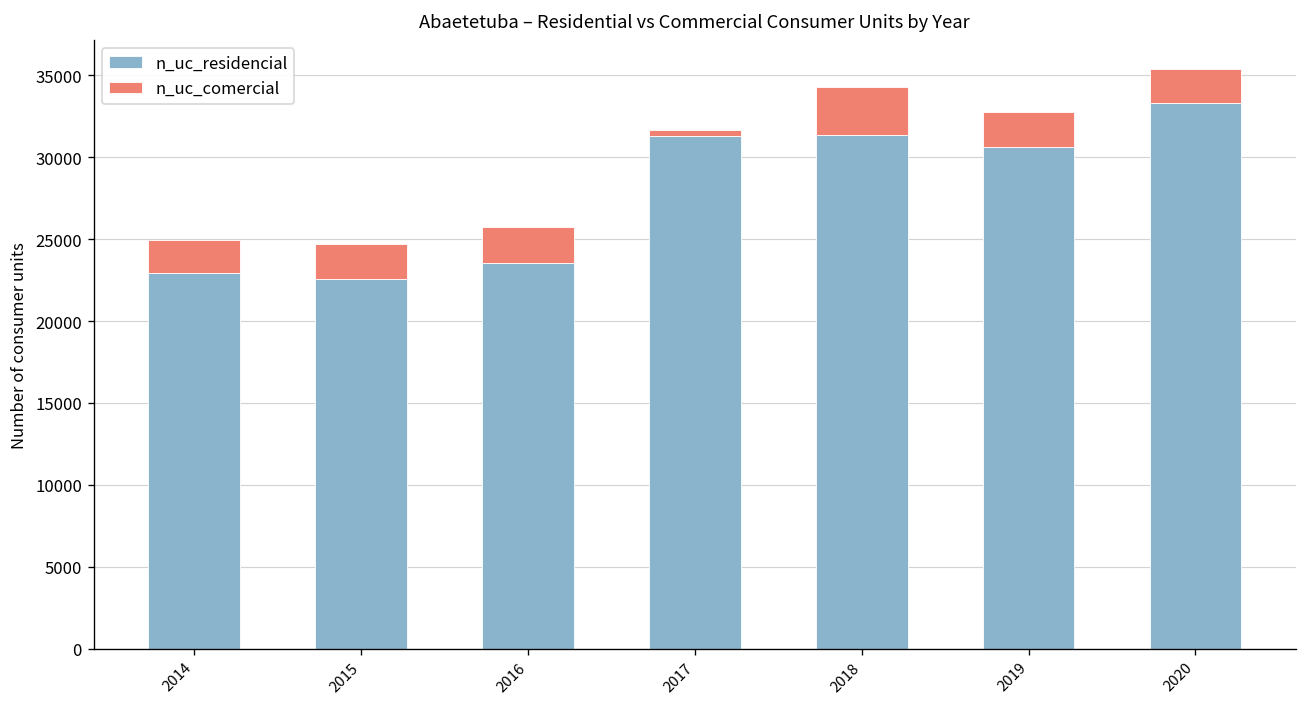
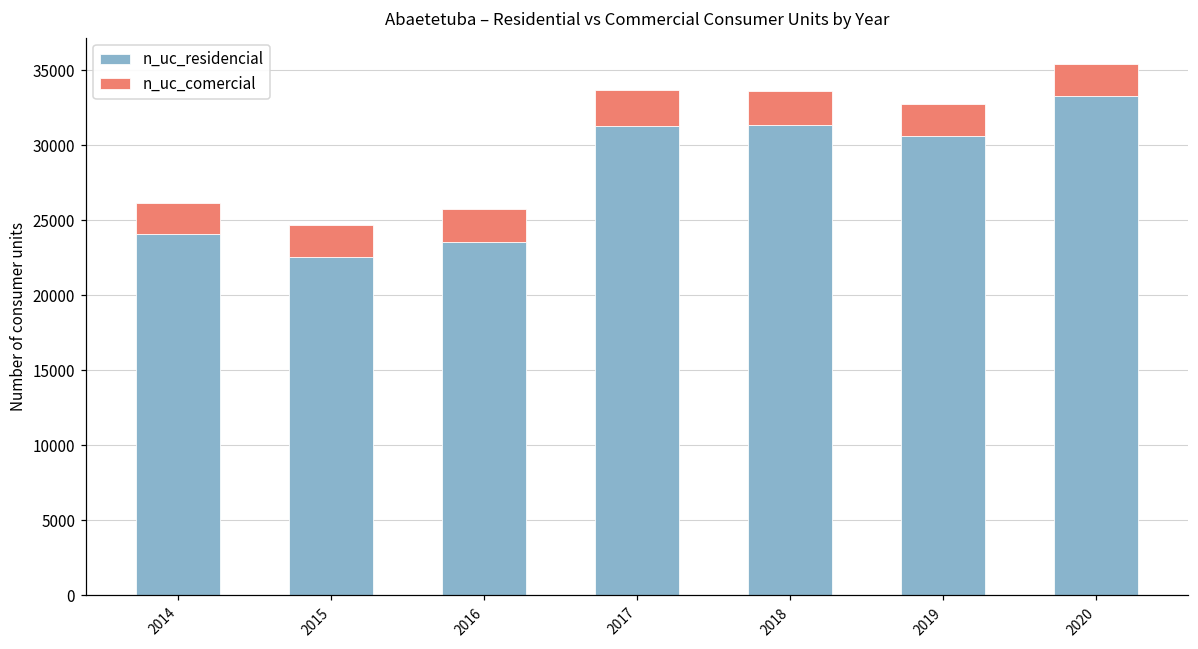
n_uc_residencial, 2014: 22900 -> 24100
n_uc_comercial, 2017: 400 -> 2300
n_uc_comercial, 2018: 2900 -> 2300
